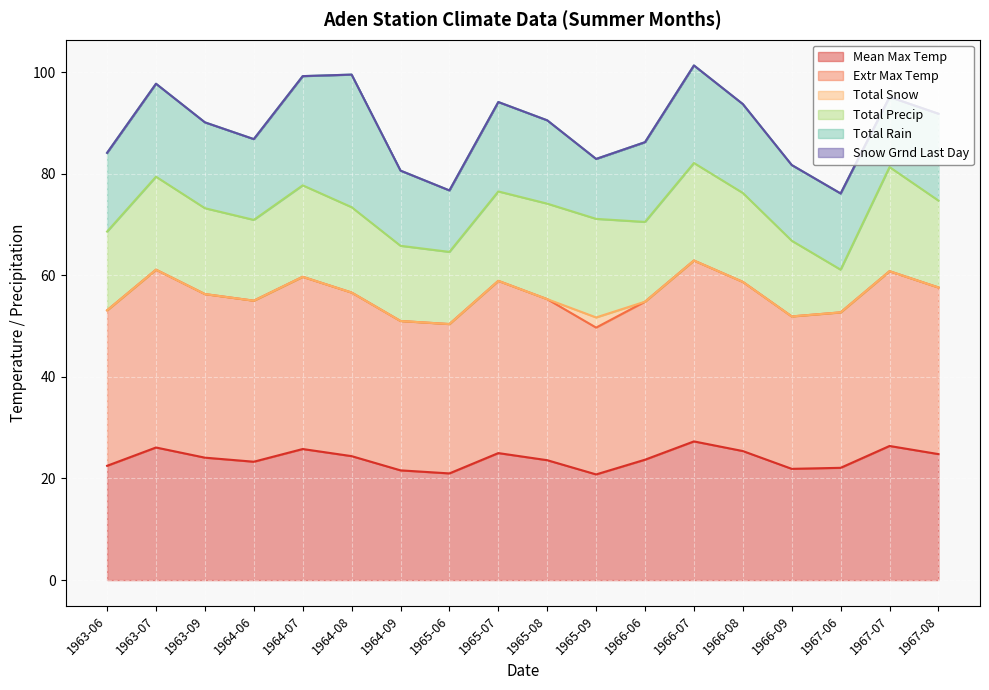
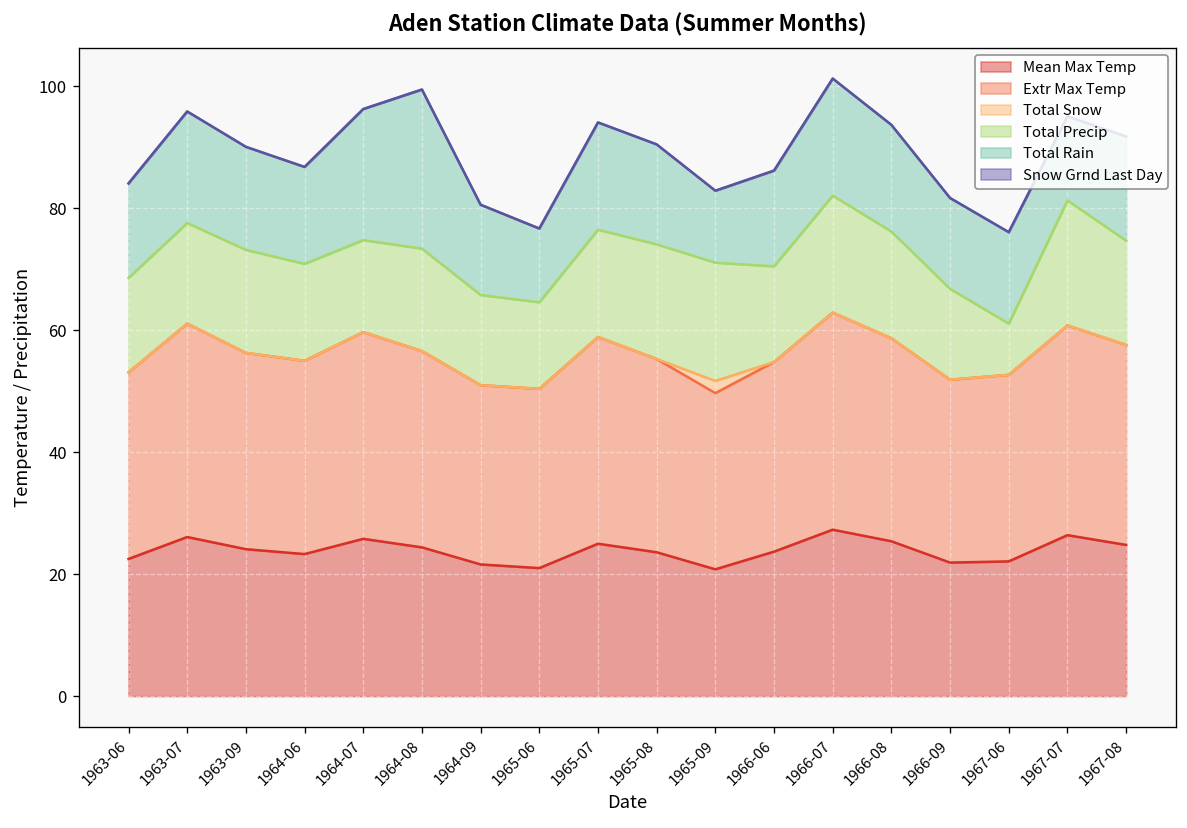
Total Precip, 1963-07: 18 -> 16
Total Precip, 1964-07: 18 -> 15
